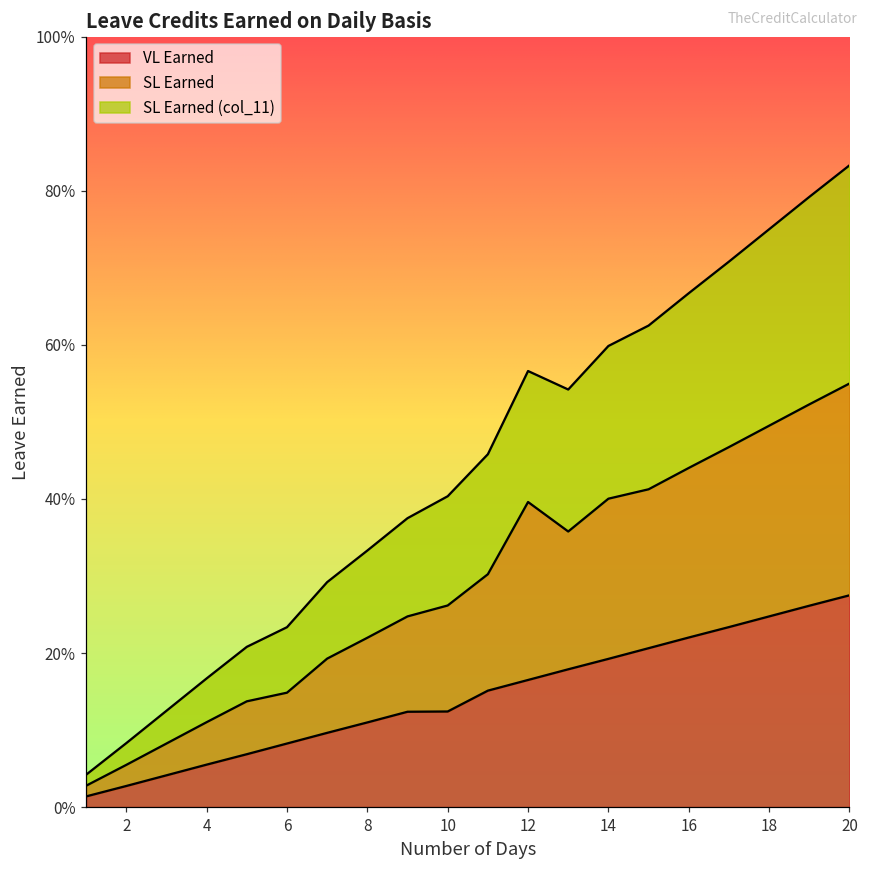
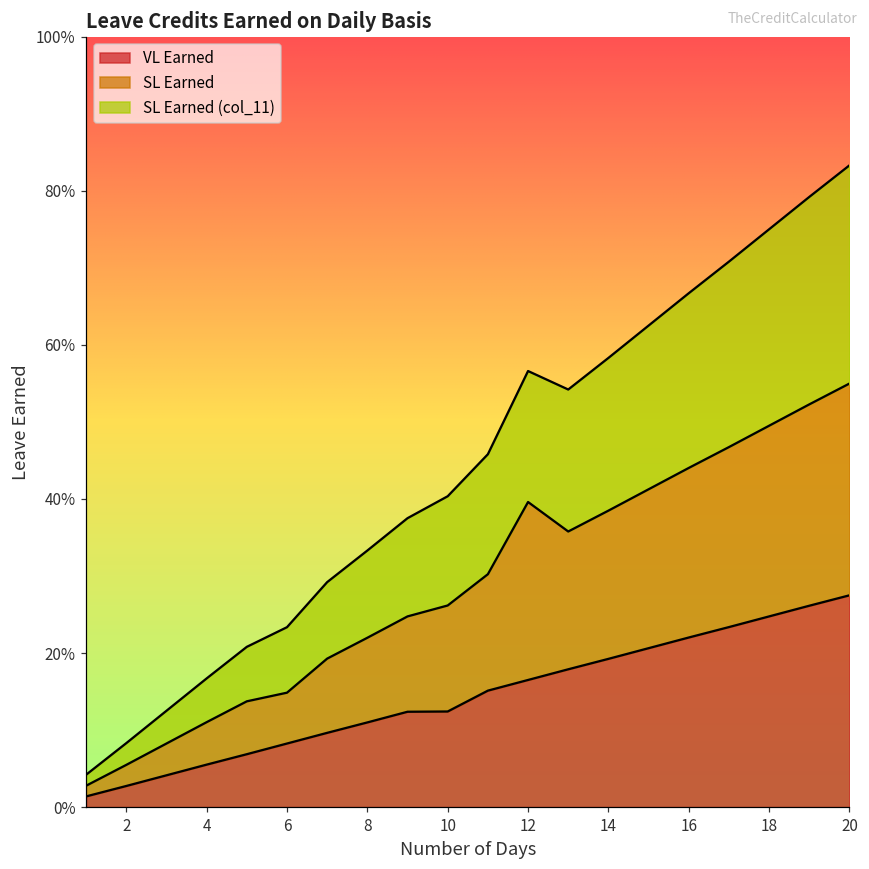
SL Earned, 14: 21% -> 19%
